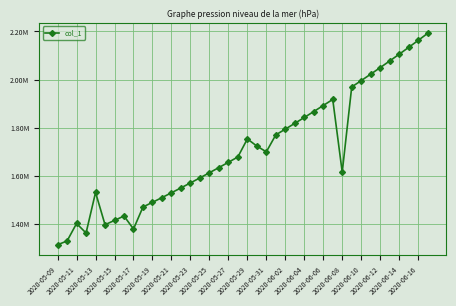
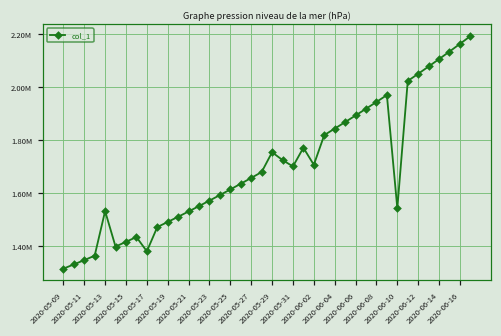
2020-05-11: 1400000 -> 1350000
2020-06-02: 1790000 -> 1710000
2020-06-08: 1620000 -> 1940000
2020-06-10: 2000000 -> 1540000
